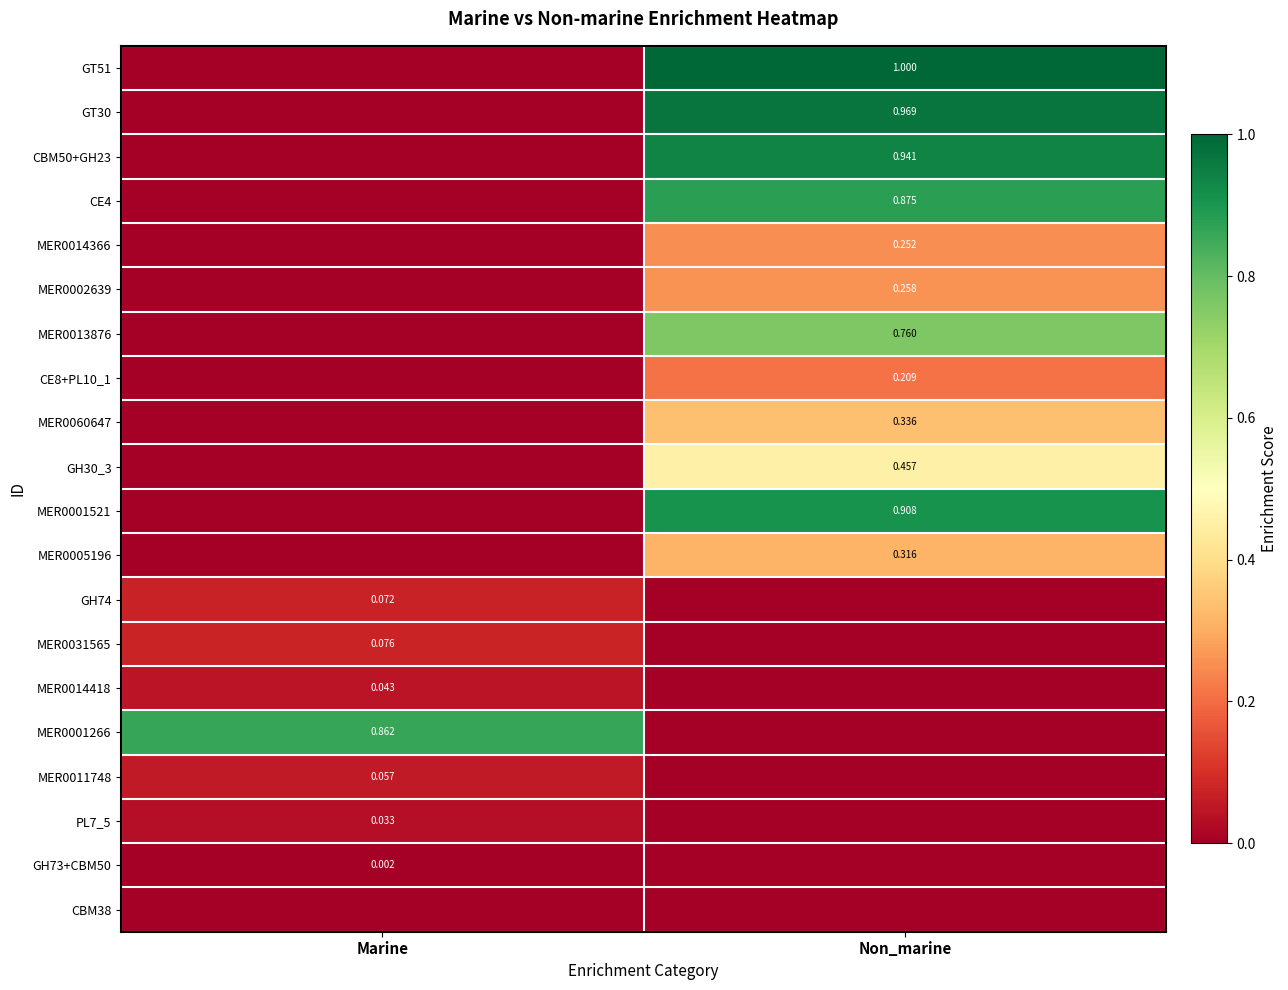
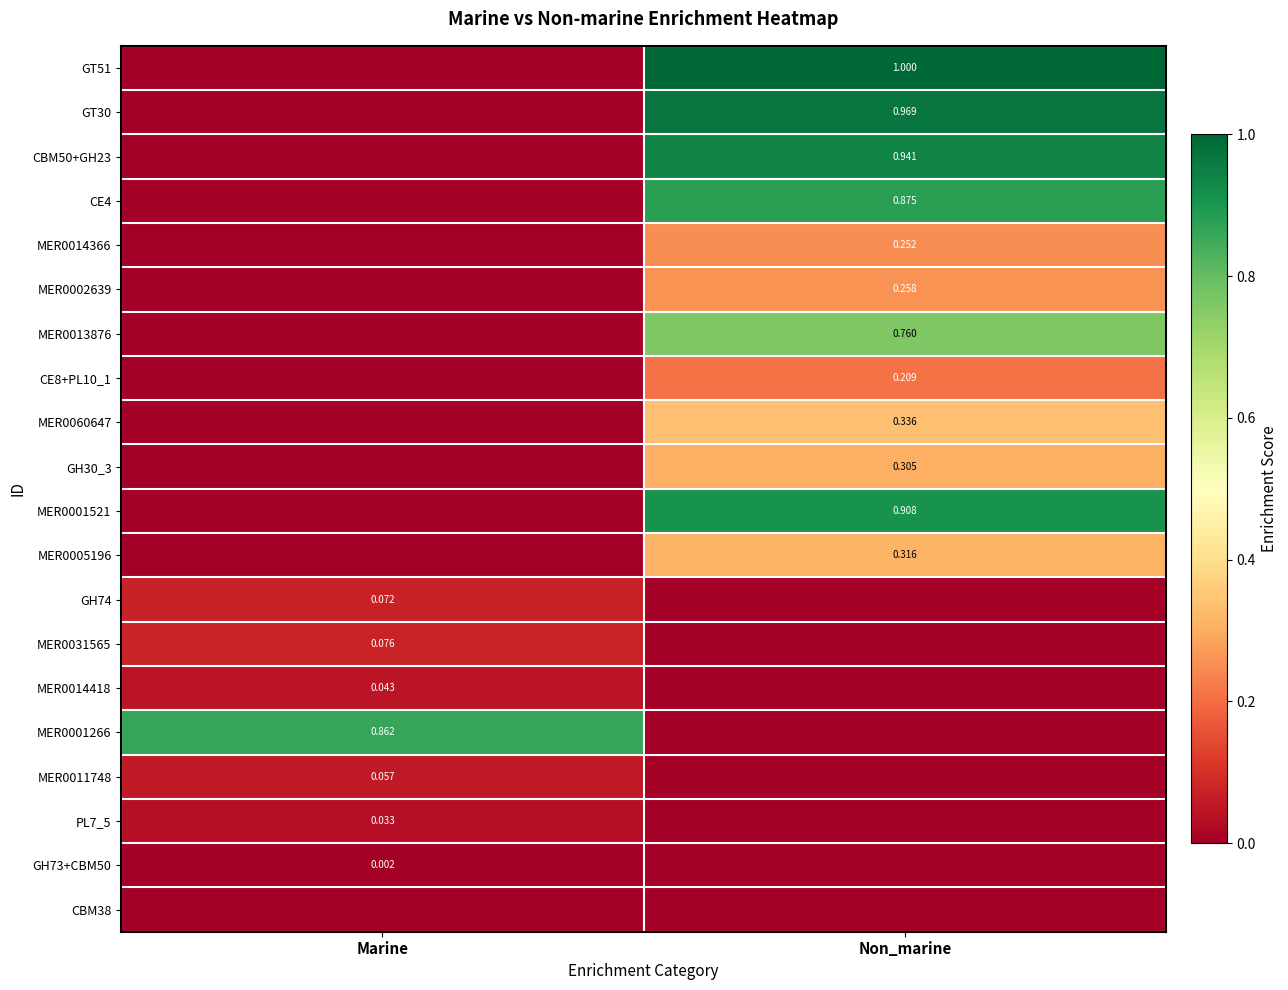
GH30_3, Non_marine: 0.457 -> 0.305
